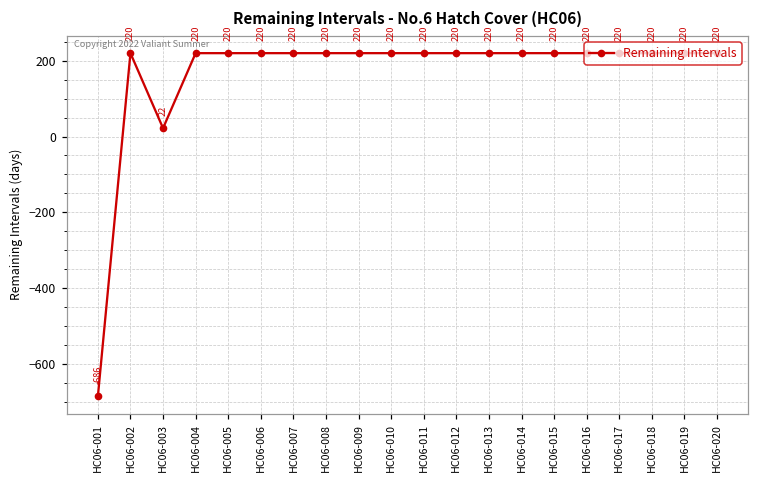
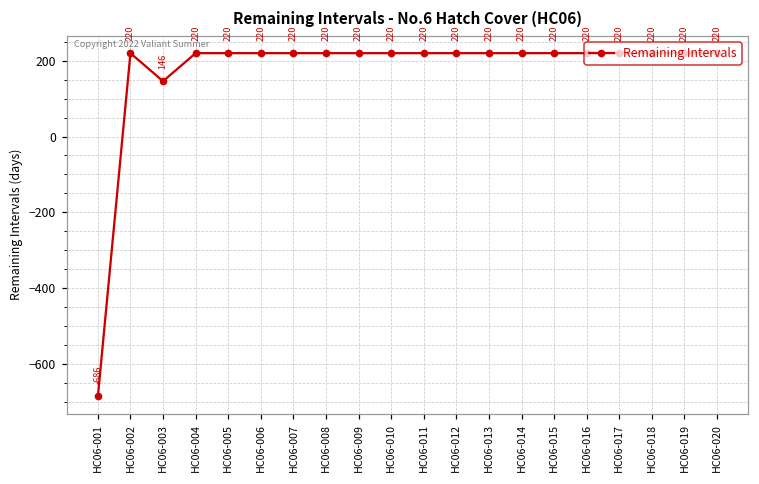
HC06-003: 22 -> 146
